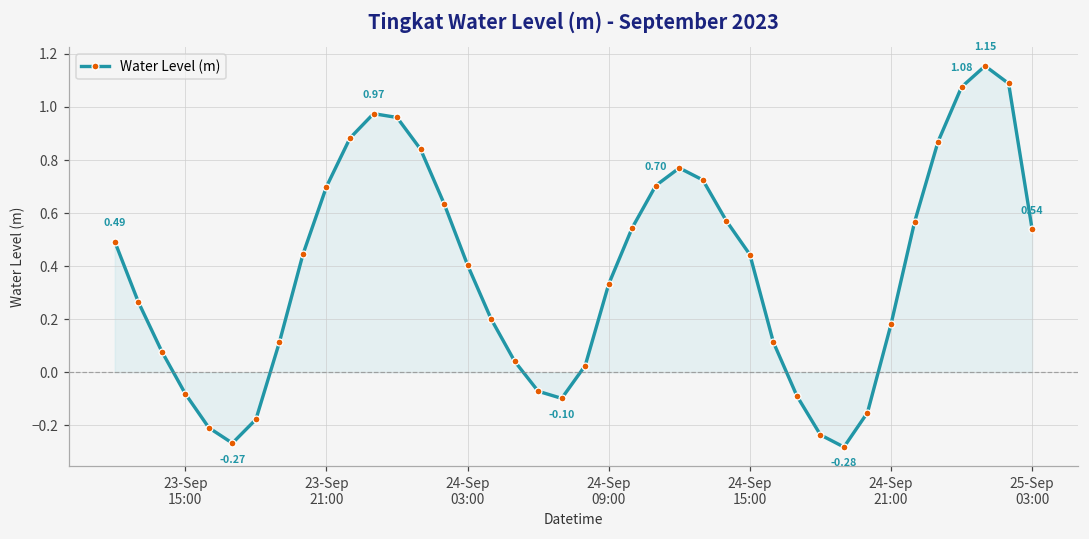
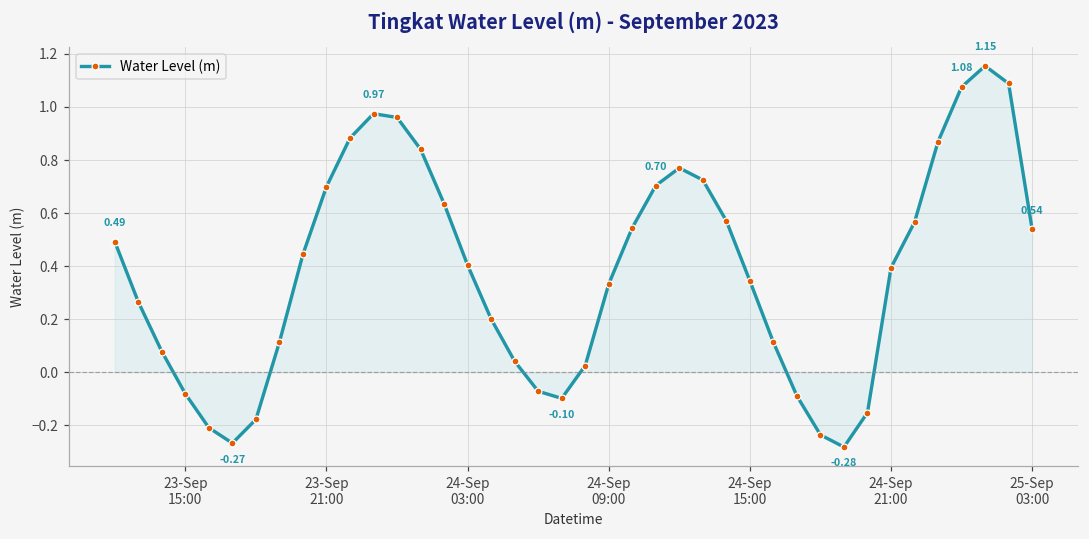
Water Level (m), 24-Sep 15:00: 0.44 -> 0.34
Water Level (m), 24-Sep 21:00: 0.18 -> 0.39
